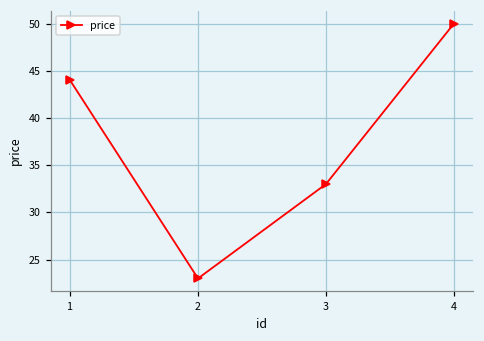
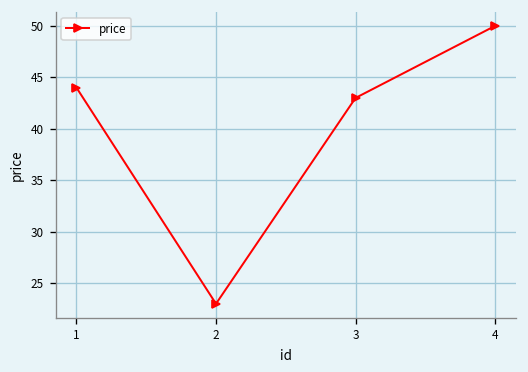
3: 33 -> 43
